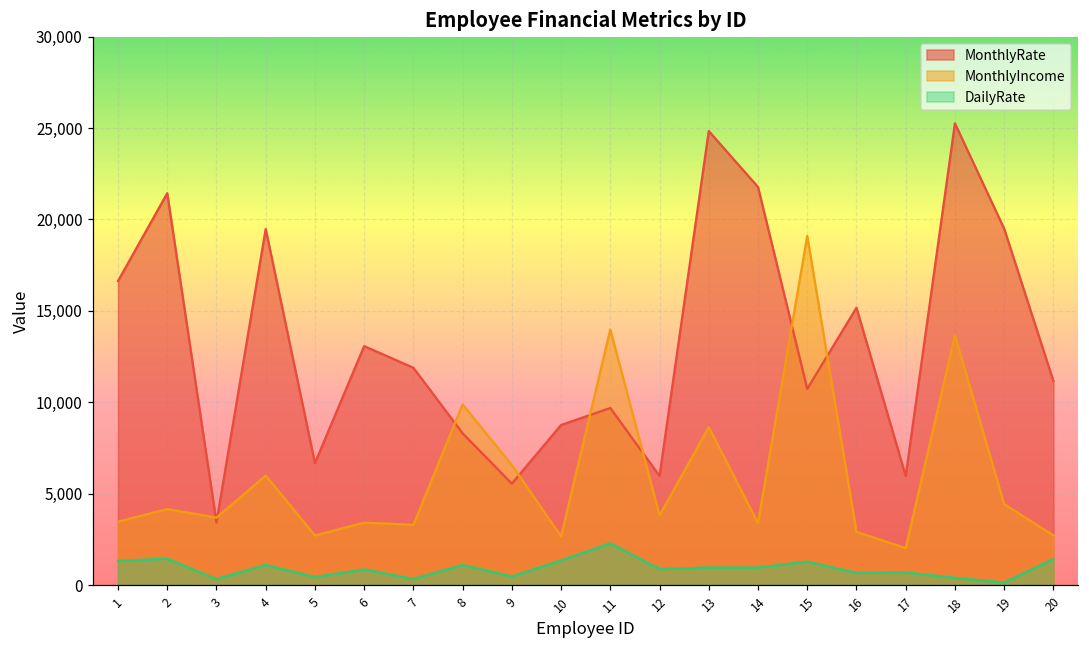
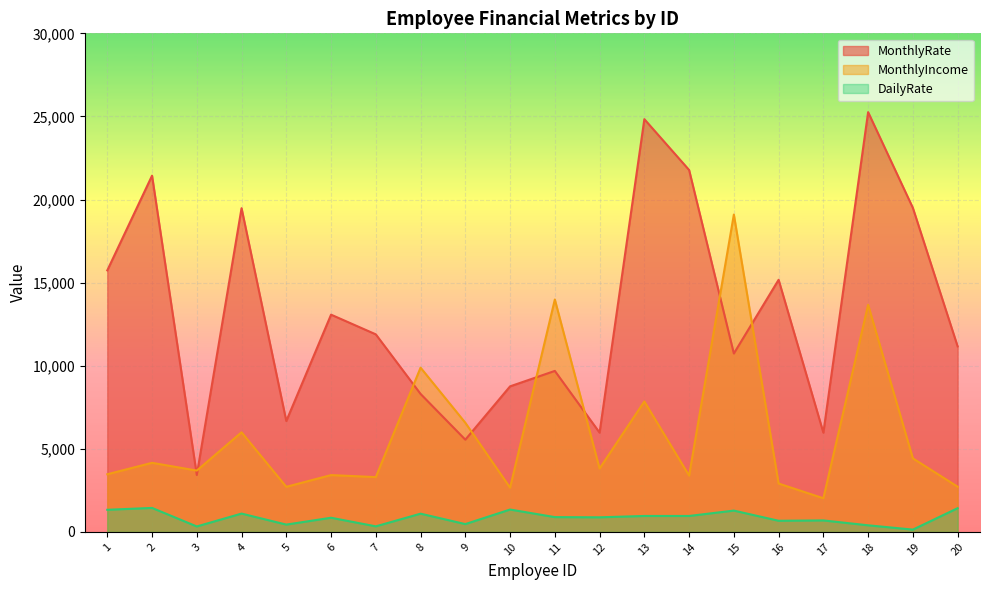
MonthlyRate, 1: 16,600 -> 15,700
DailyRate, 11: 2,300 -> 900
MonthlyIncome, 13: 8,600 -> 7,800
